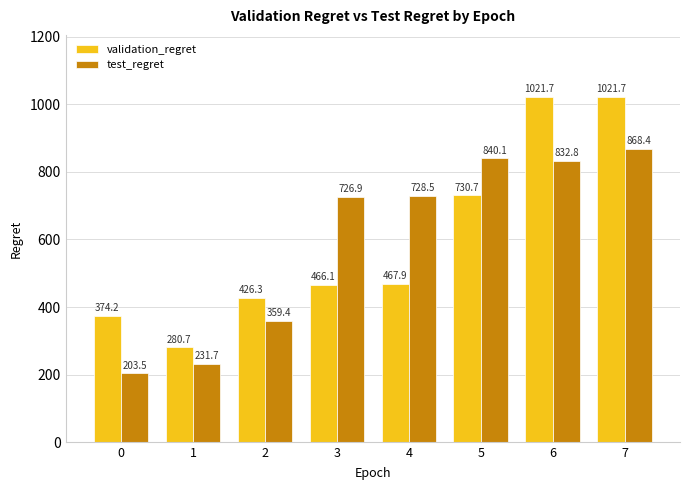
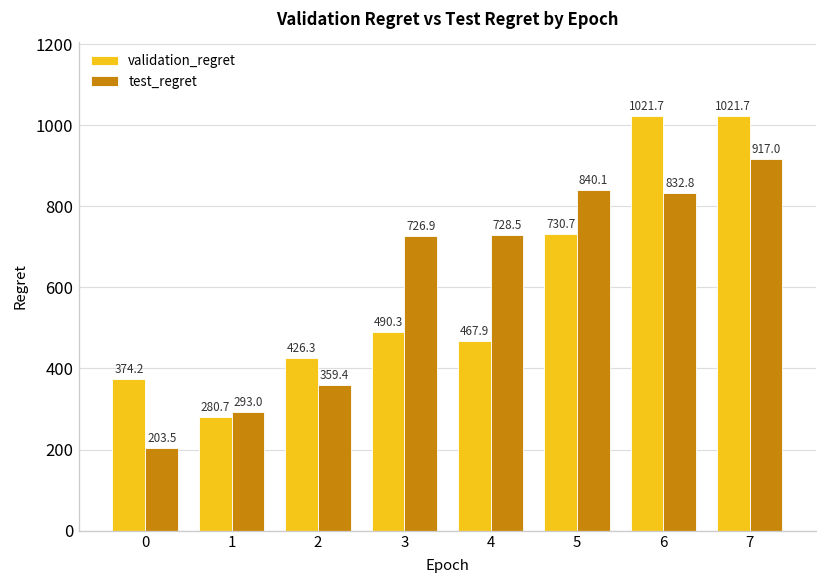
test_regret, 1: 231.7 -> 293.0
validation_regret, 3: 466.1 -> 490.3
test_regret, 7: 868.4 -> 917.0
